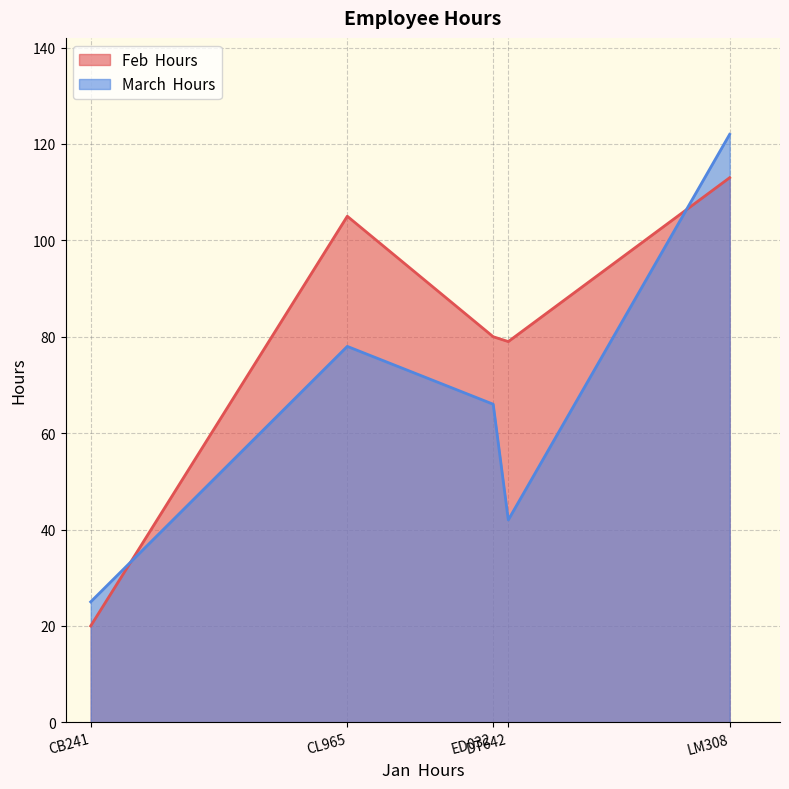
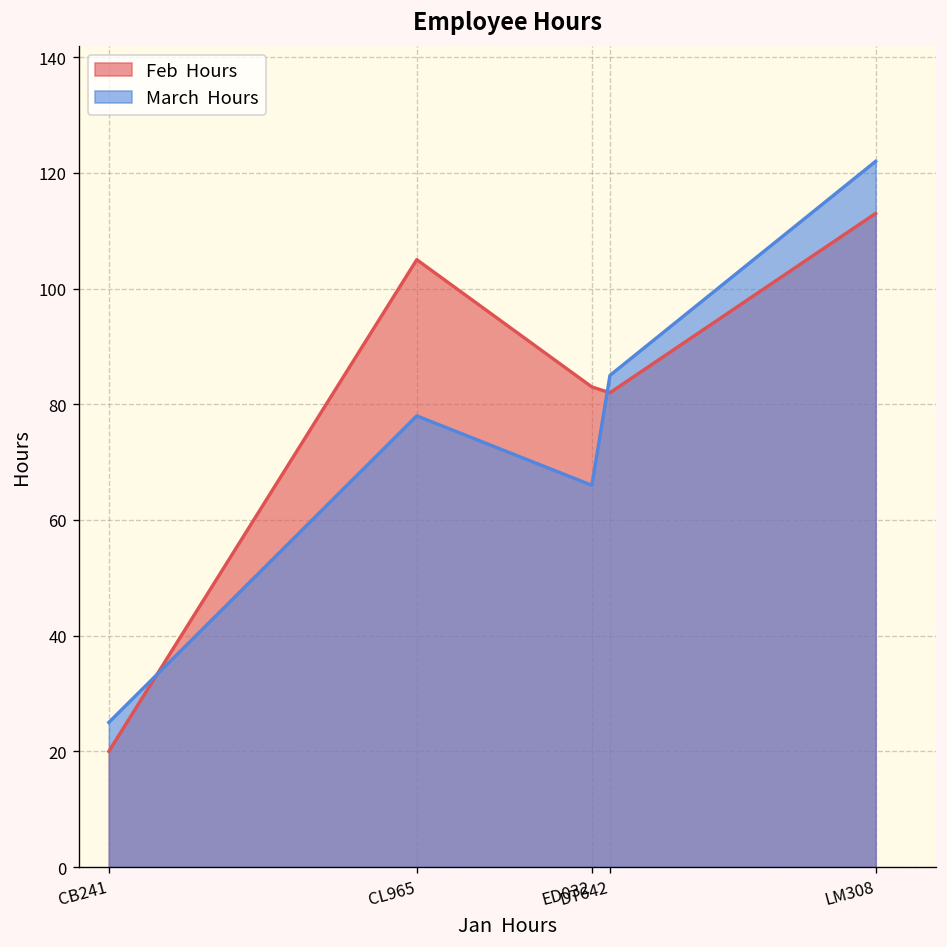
Feb Hours, ED032: 80 -> 83
Feb Hours, DT642: 79 -> 82
March Hours, DT642: 42 -> 85
